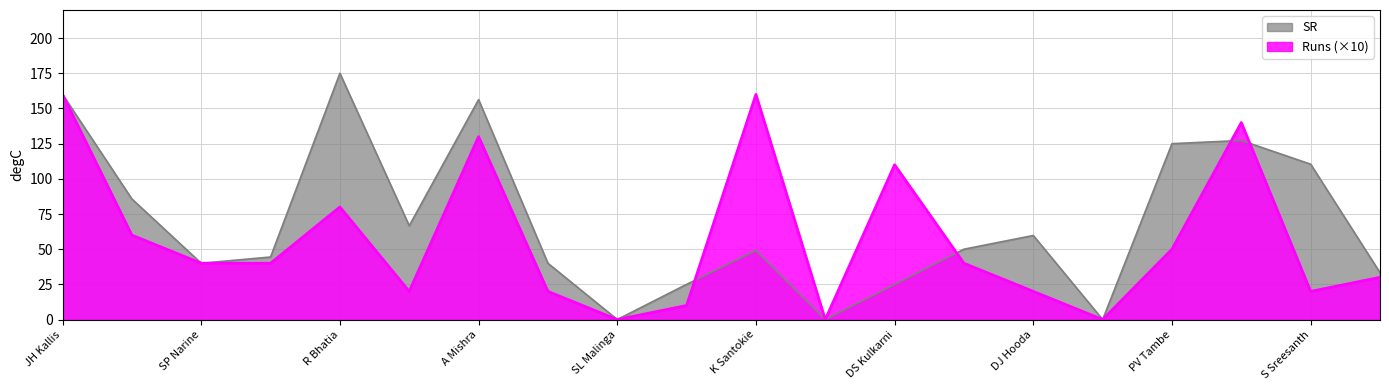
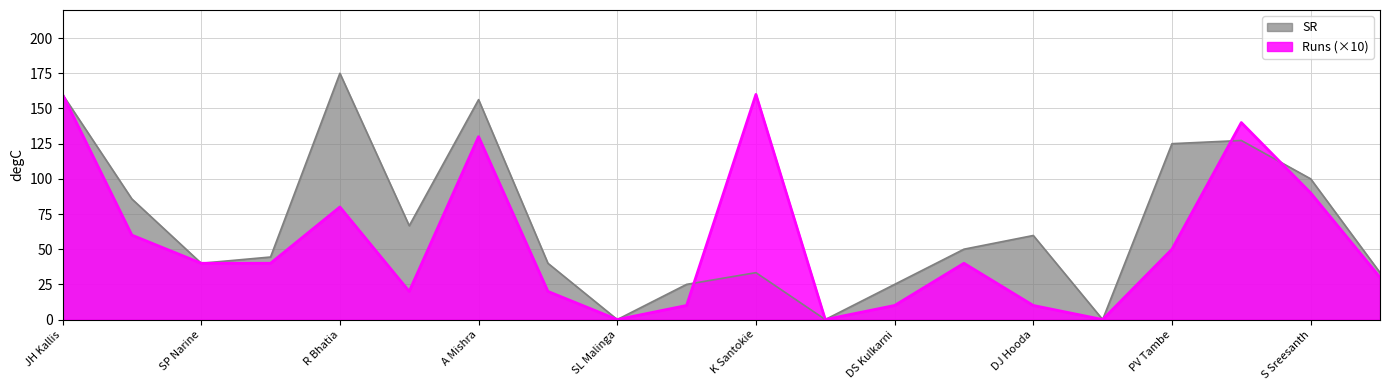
SR, K Santokie: 49 -> 33
Runs (×10), DS Kulkarni: 110 -> 10
Runs (×10), DJ Hooda: 20 -> 10
SR, S Sreesanth: 110 -> 100
Runs (×10), S Sreesanth: 20 -> 90
